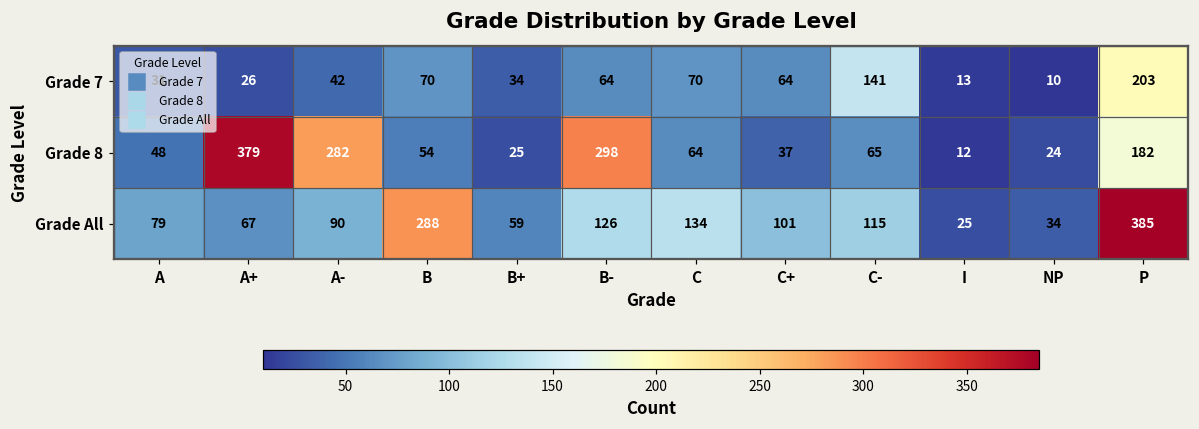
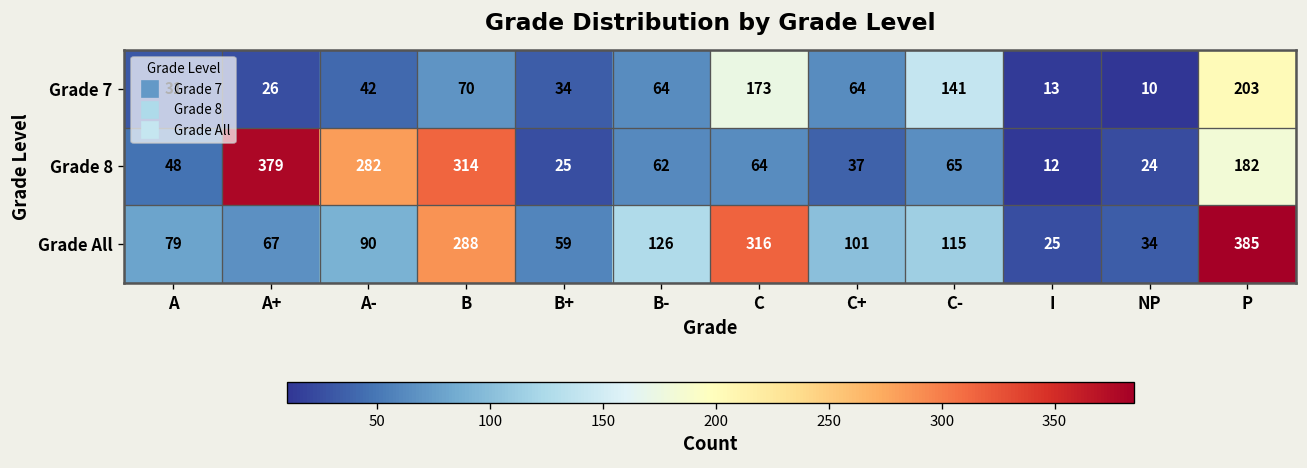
Grade 7, C: 70 -> 173
Grade 8, B: 54 -> 314
Grade 8, B-: 298 -> 62
Grade All, C: 134 -> 316
